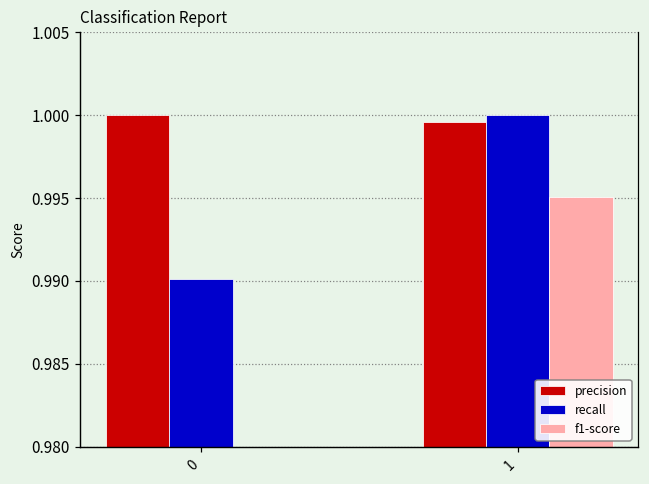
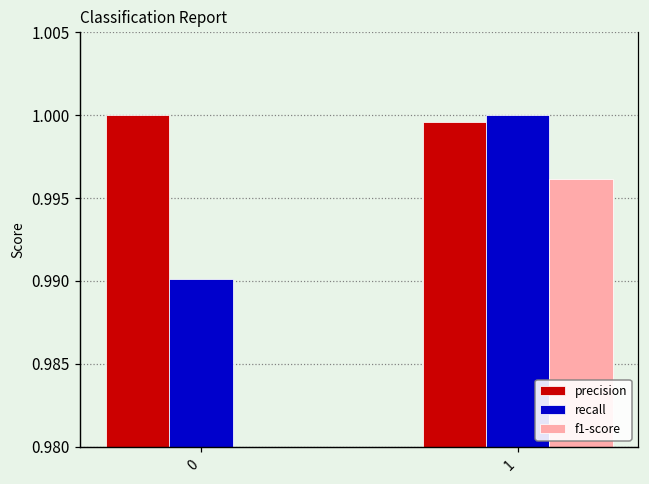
f1-score, 1: 0.9951 -> 0.9961
